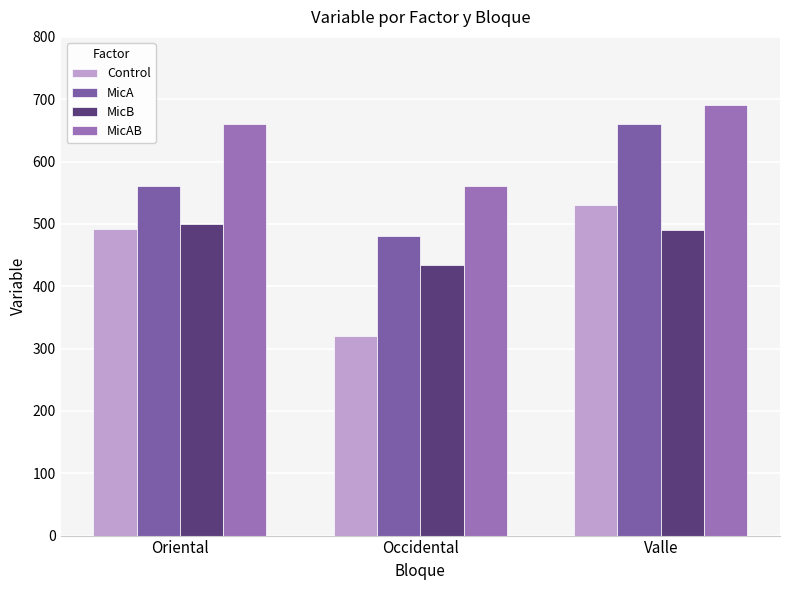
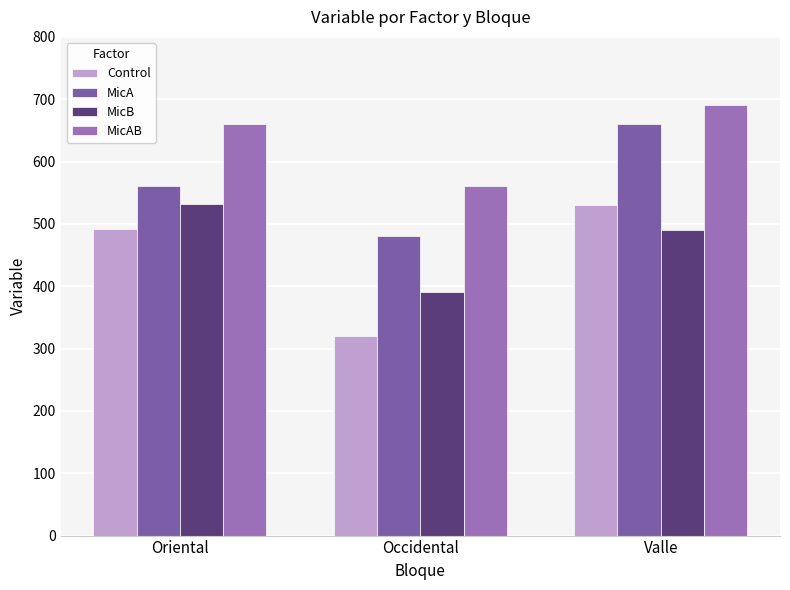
MicB, Oriental: 500 -> 530
MicB, Occidental: 430 -> 390
